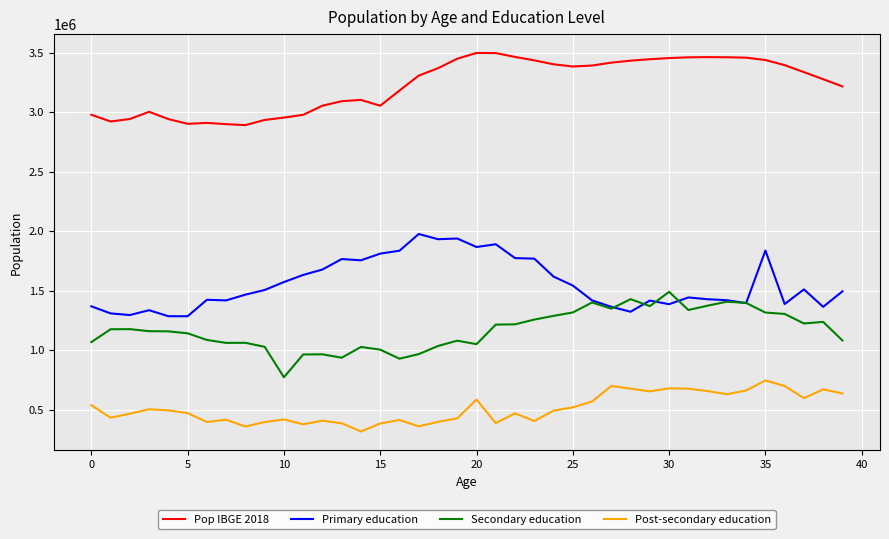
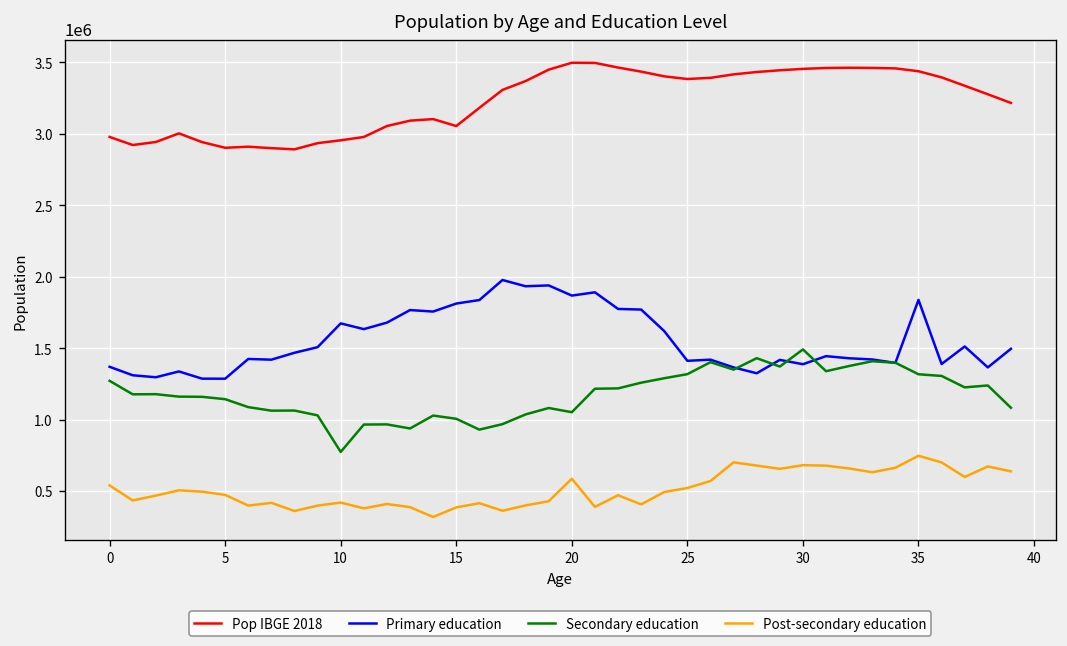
Secondary education, 0: 1070000 -> 1270000
Primary education, 10: 1570000 -> 1670000
Primary education, 25: 1540000 -> 1410000
